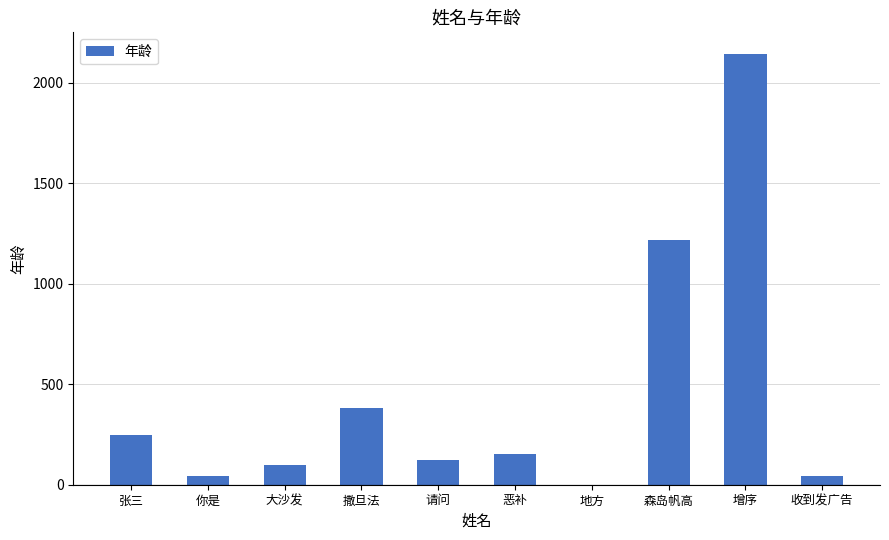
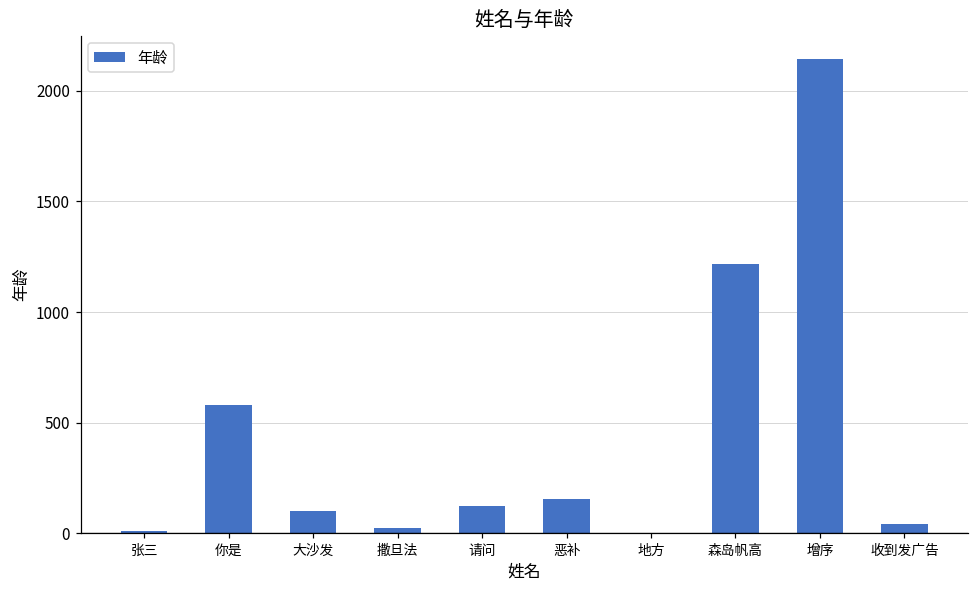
张三: 250 -> 10
你是: 40 -> 580
撒旦法: 380 -> 20
